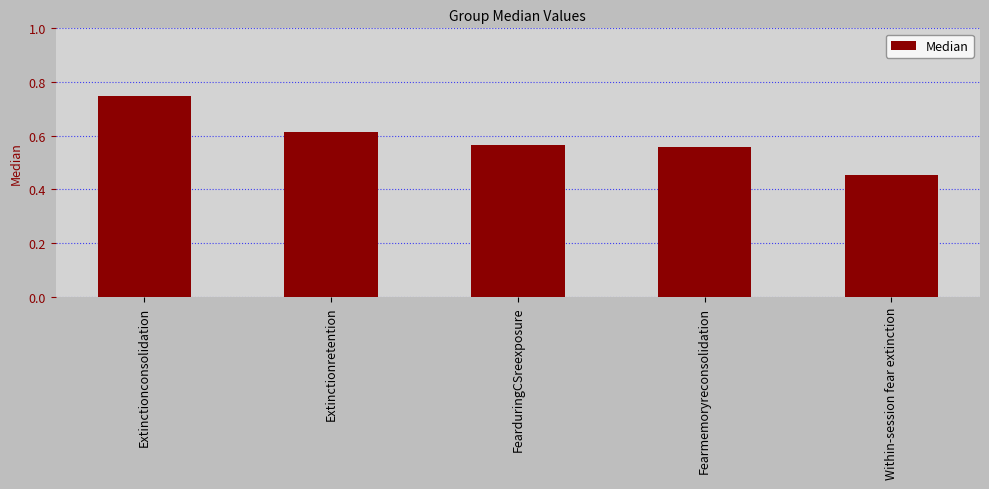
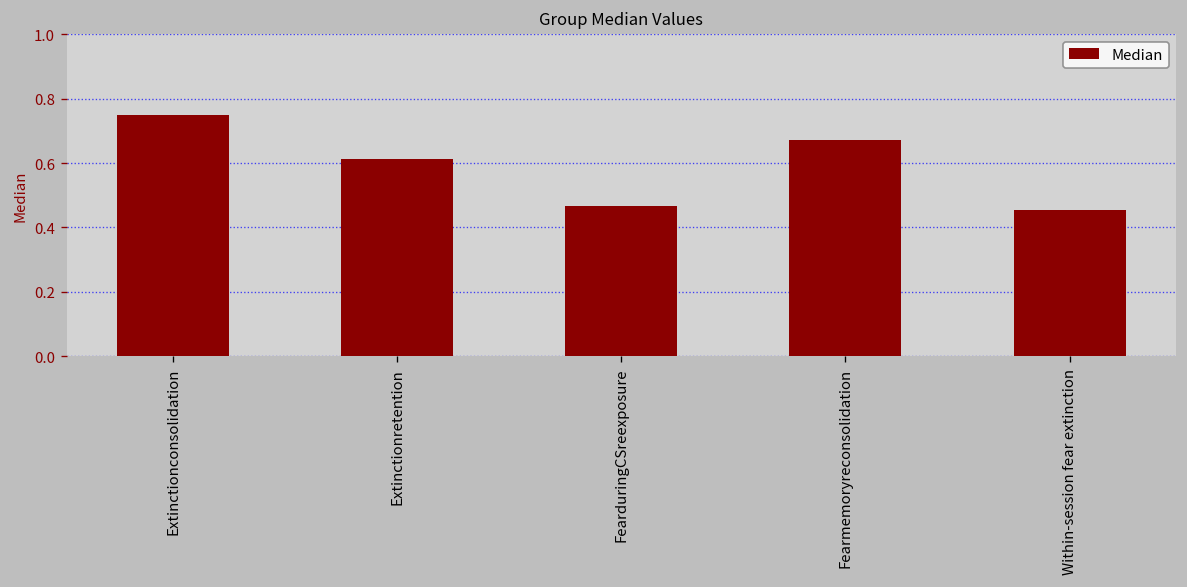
FearduringCSreexposure: 0.57 -> 0.47
Fearmemoryreconsolidation: 0.56 -> 0.67
